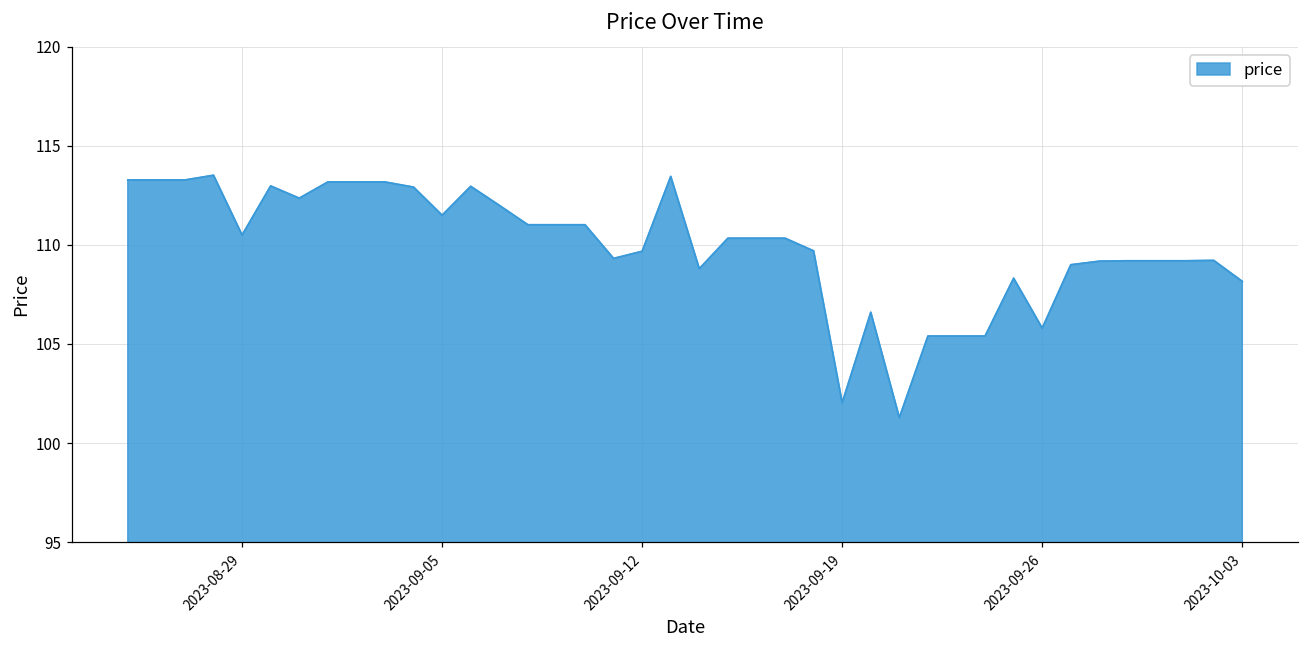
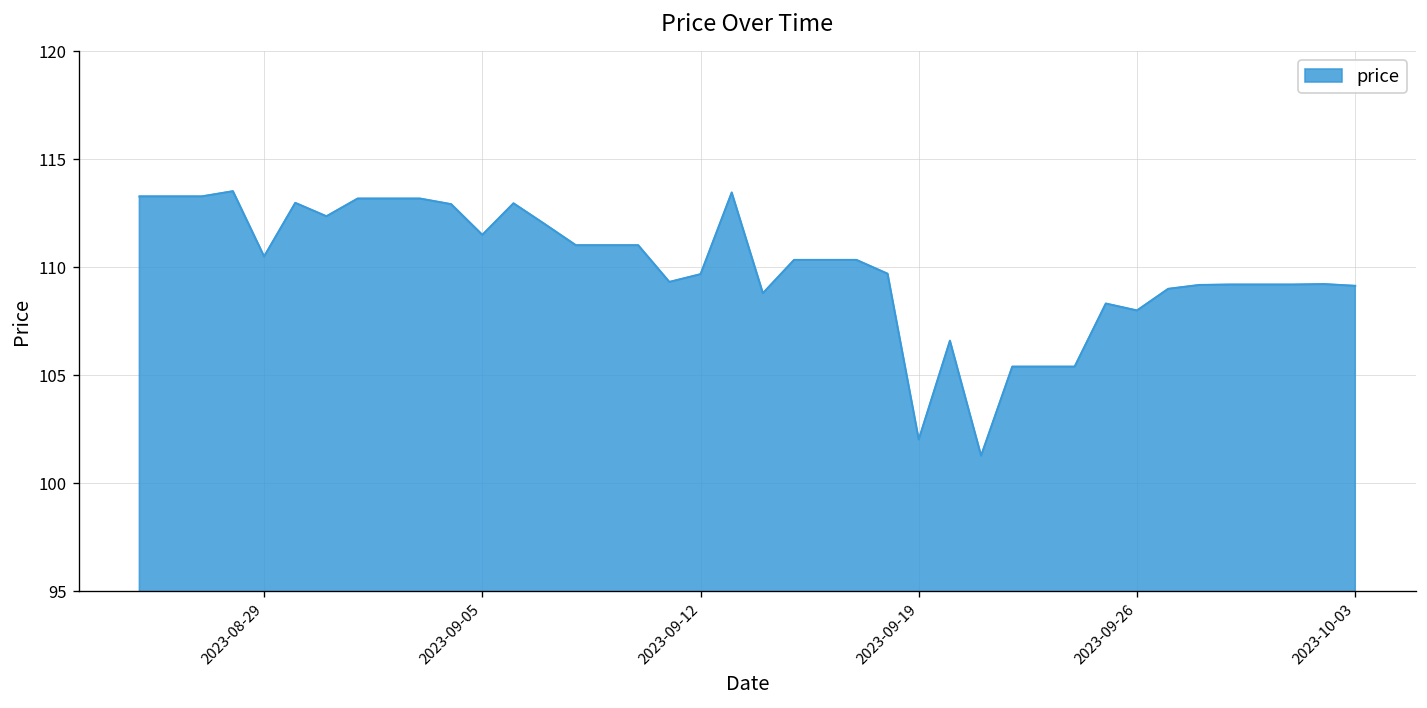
2023-09-26: 105.8 -> 108.0
2023-10-03: 108.2 -> 109.1
